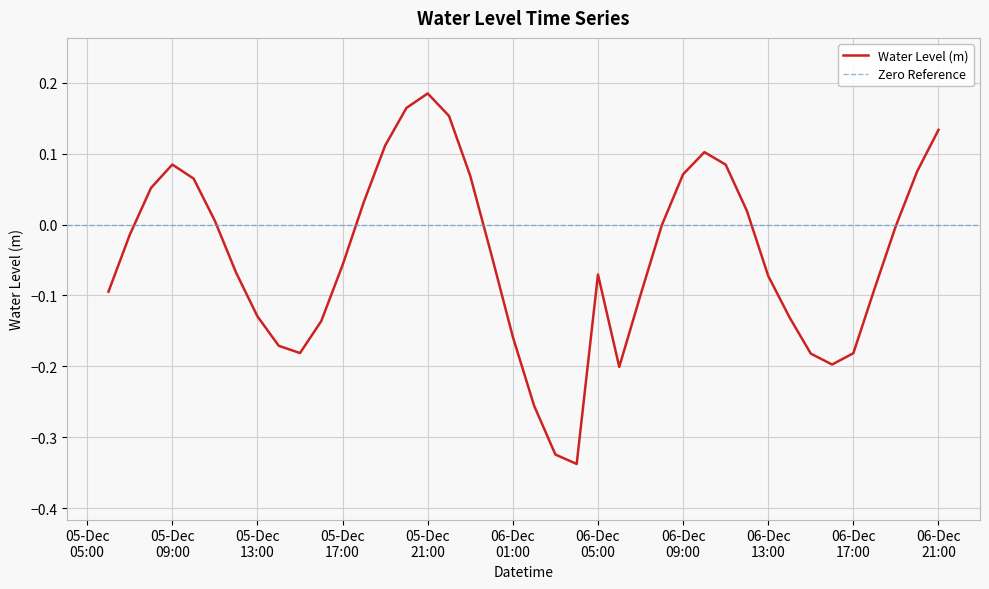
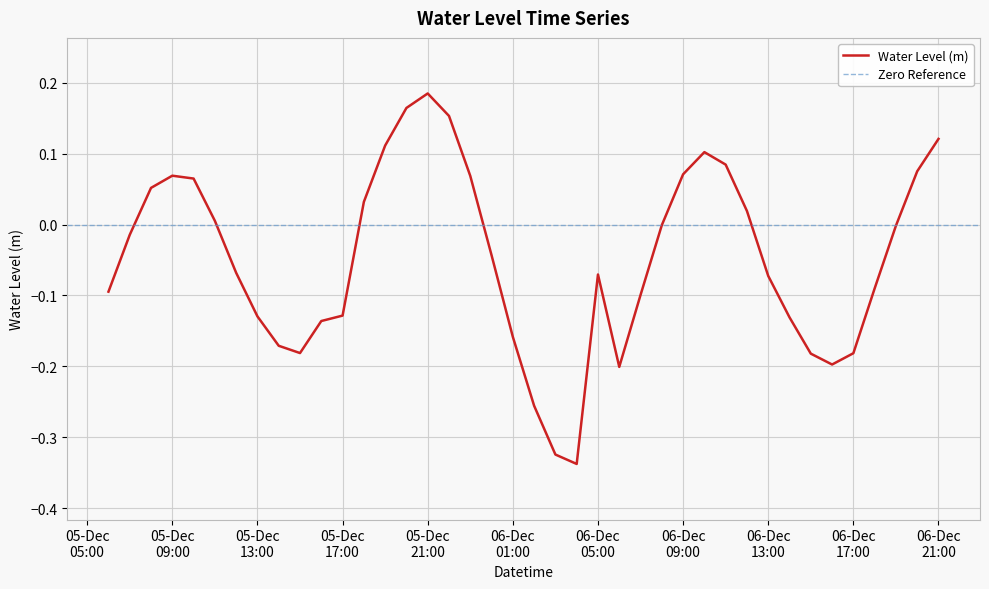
05-Dec 09:00: 0.08 -> 0.07
05-Dec 17:00: -0.06 -> -0.13
06-Dec 21:00: 0.13 -> 0.12
